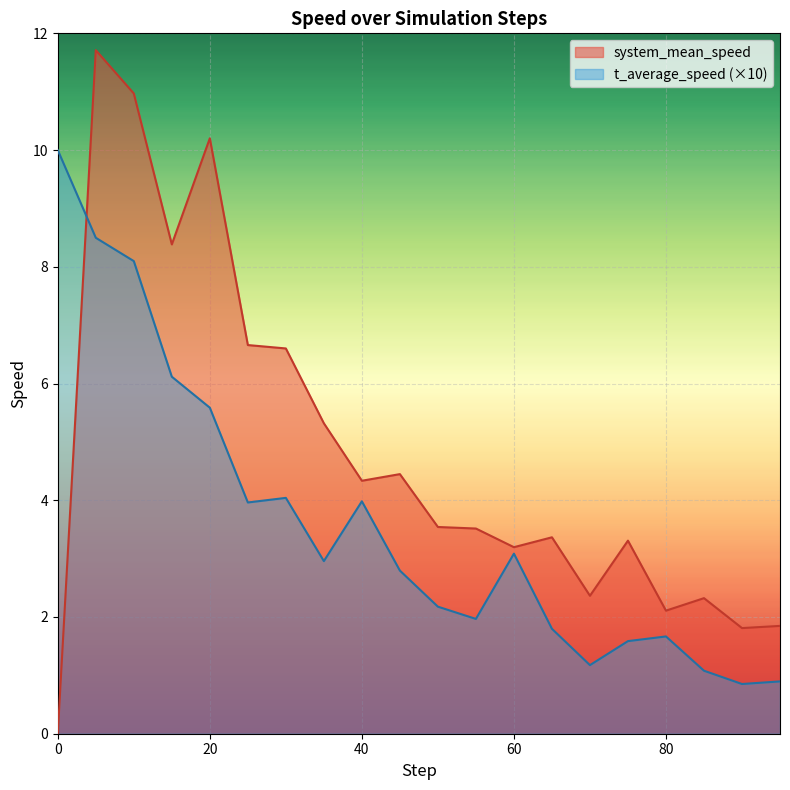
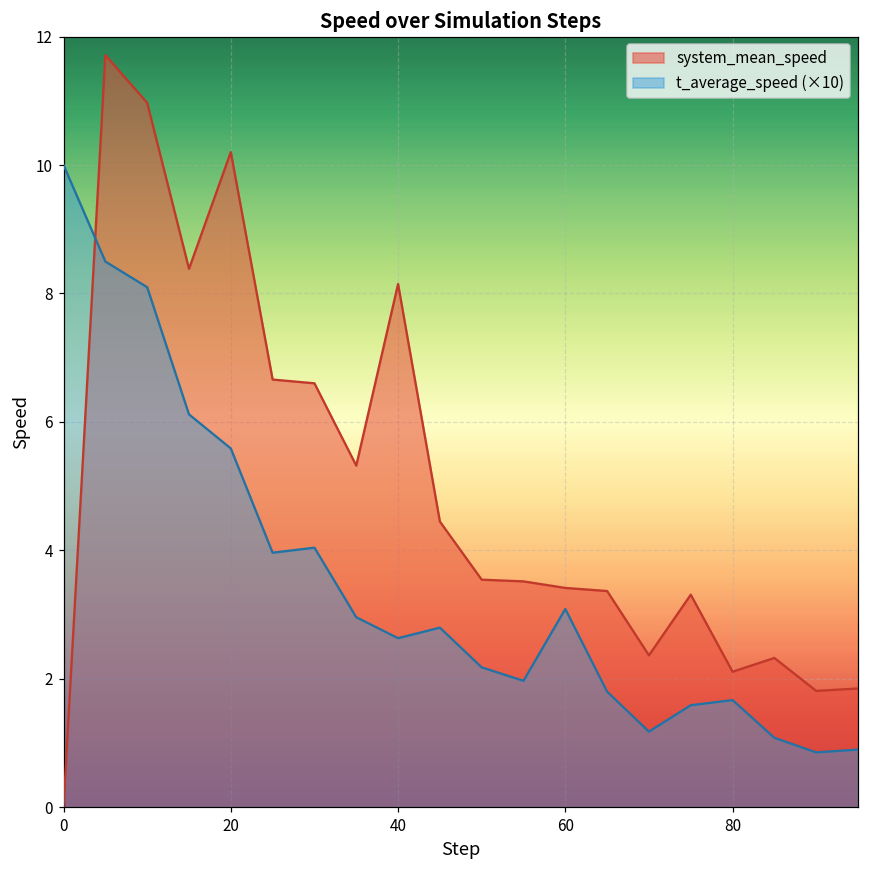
system_mean_speed, 40: 4.3 -> 8.1
t_average_speed (×10), 40: 4.0 -> 2.6
system_mean_speed, 60: 3.2 -> 3.4
